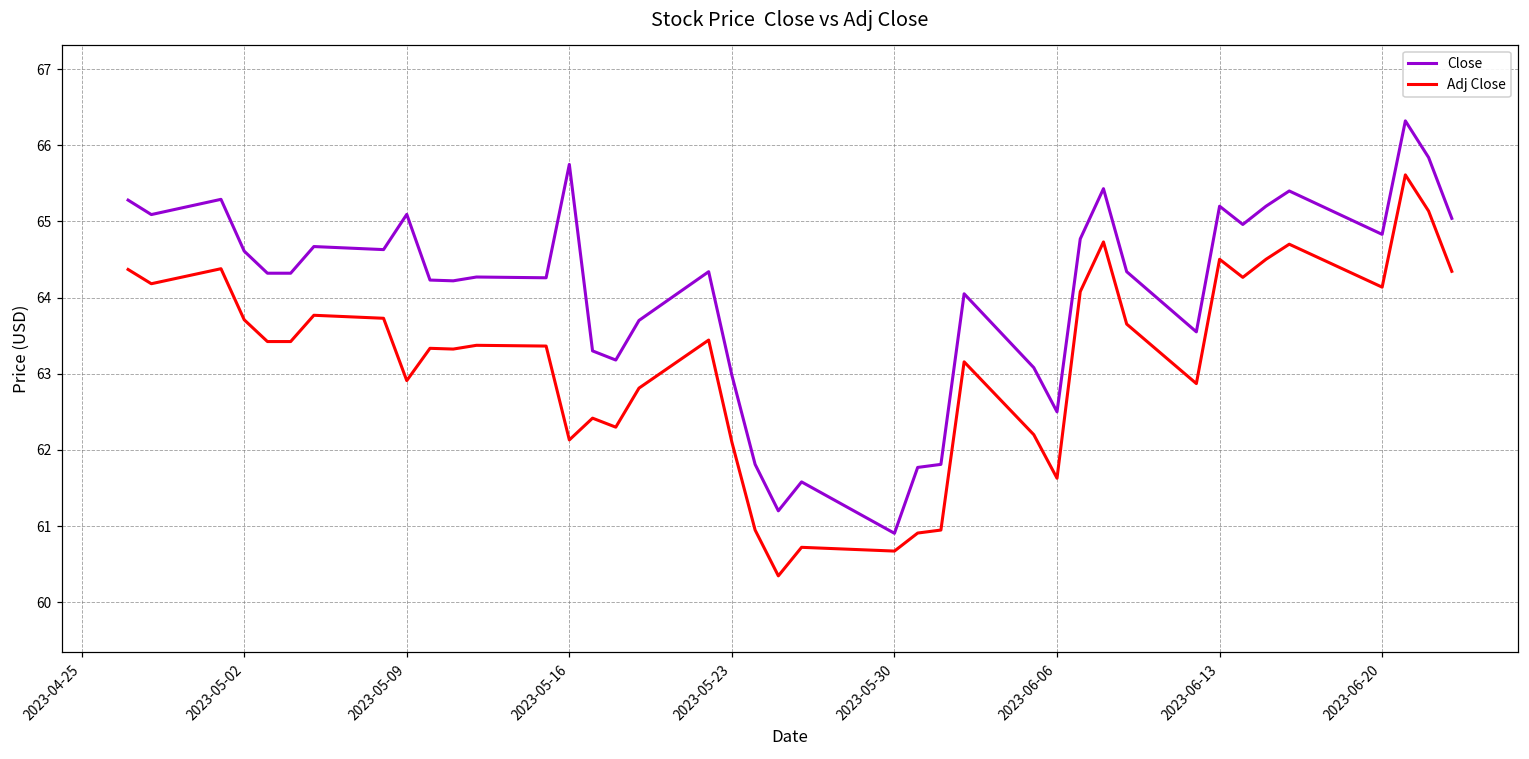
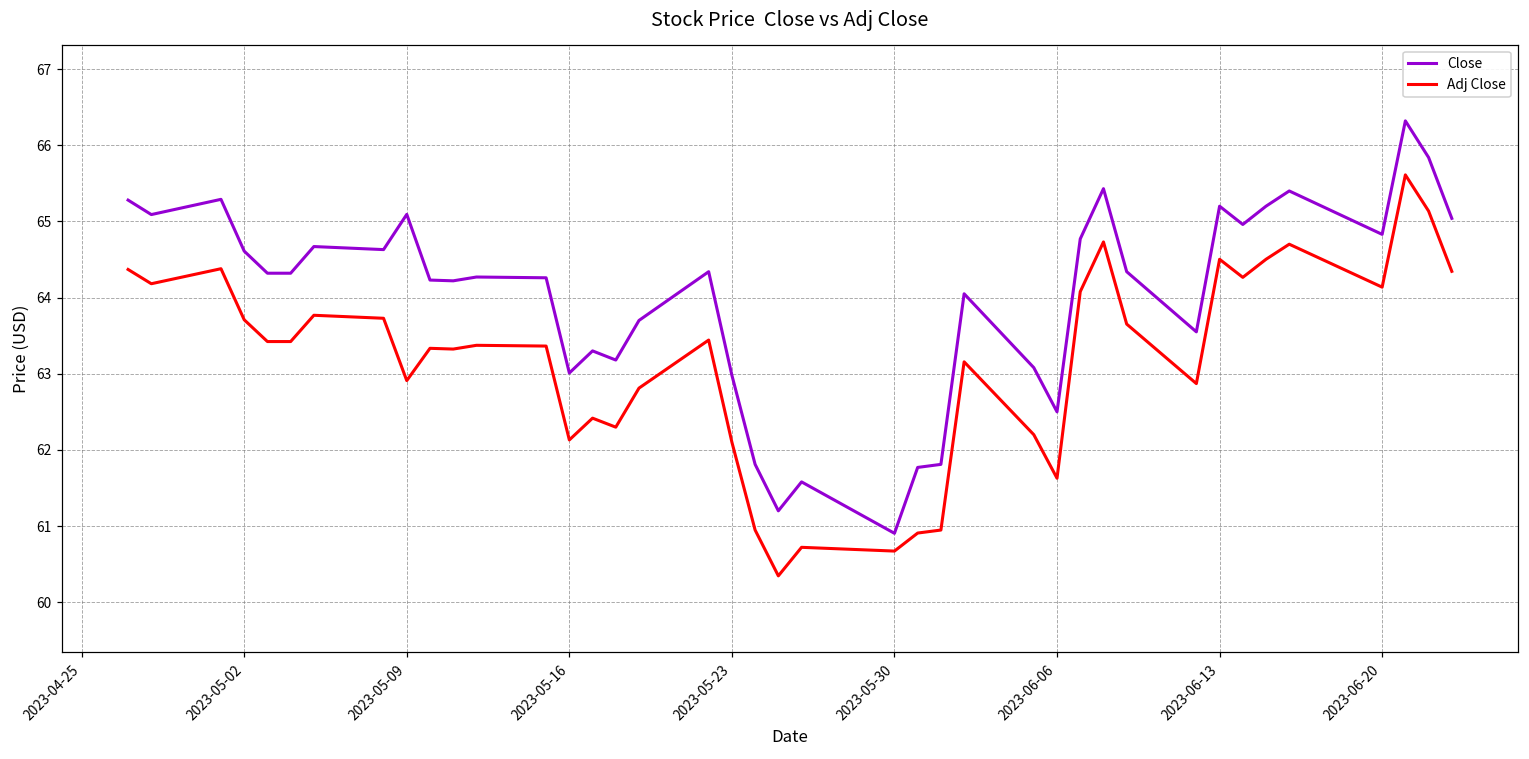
Close, 2023-05-16: 65.7 -> 63.0
